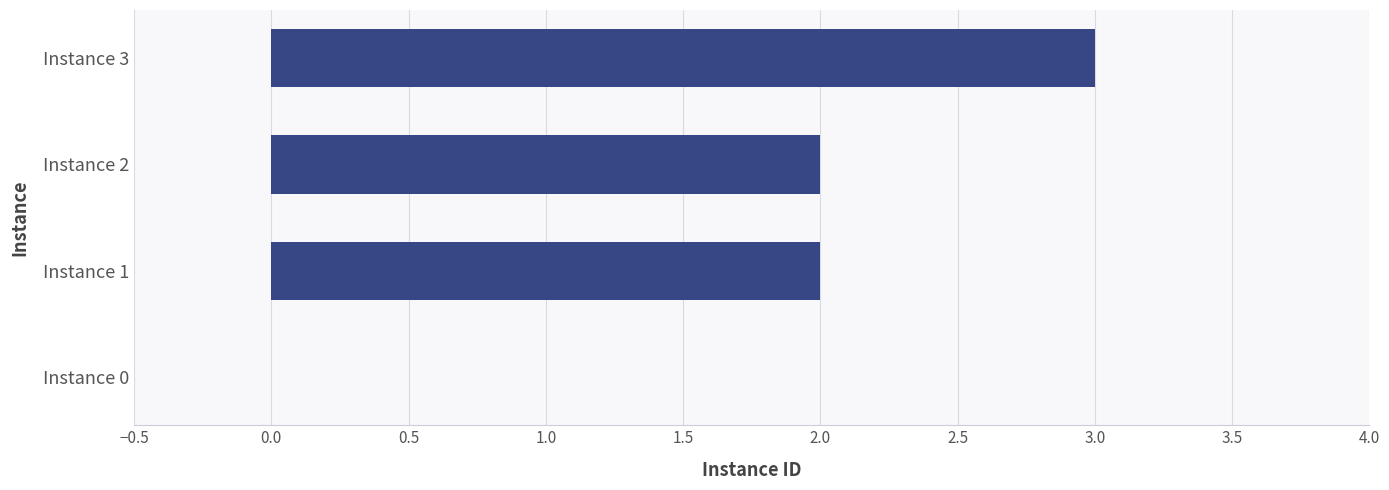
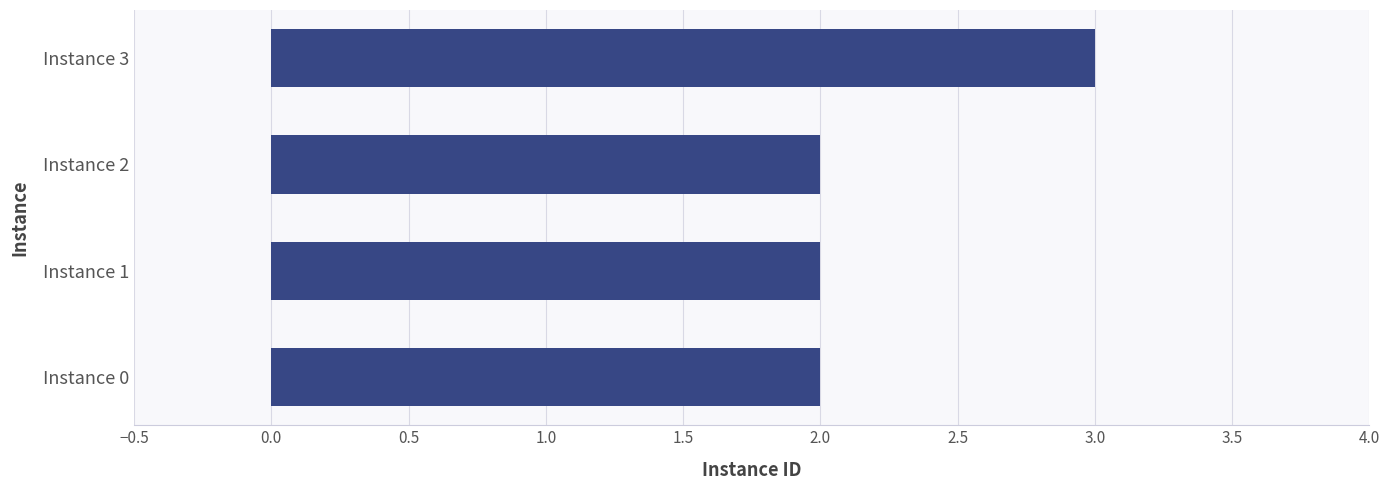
Instance 0: 0 -> 2
